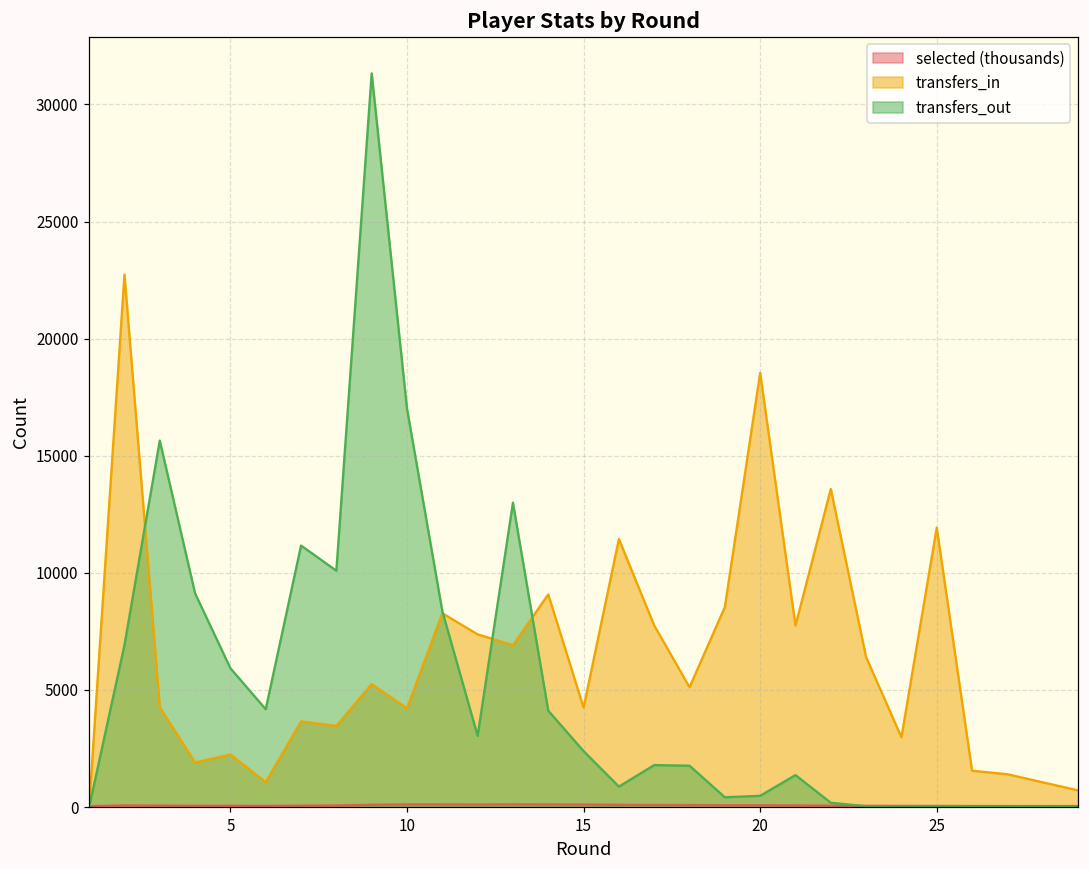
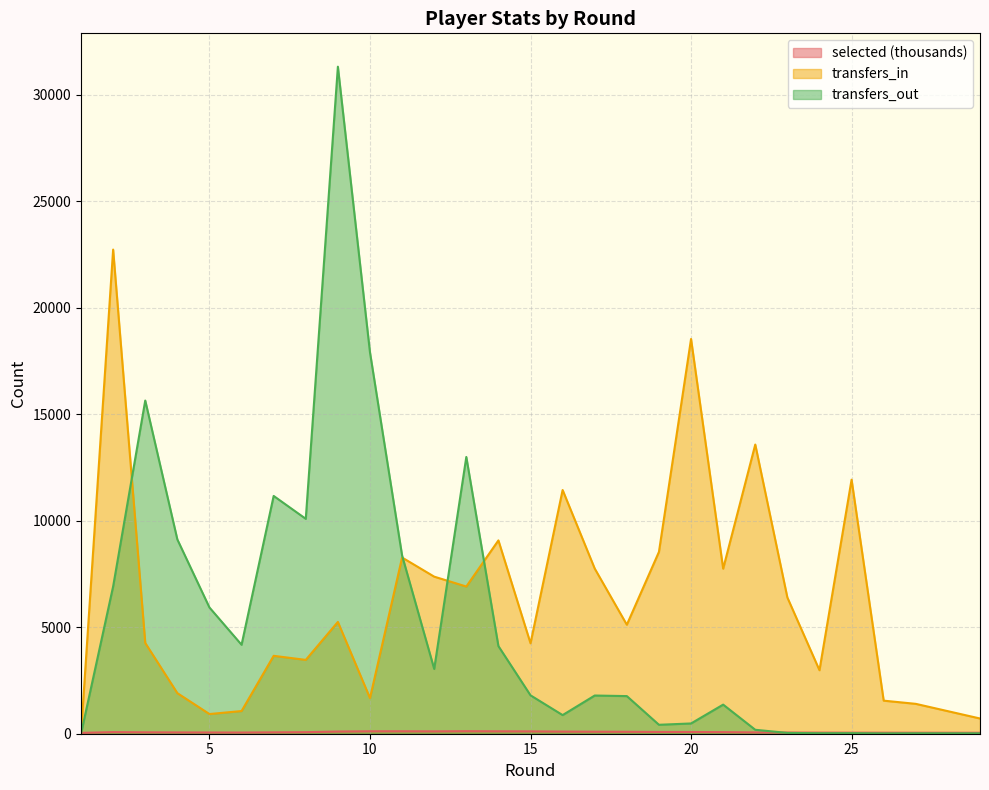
transfers_in, 5: 2200 -> 900
transfers_in, 10: 4200 -> 1700
transfers_out, 10: 17000 -> 17900
transfers_out, 15: 2400 -> 1800
